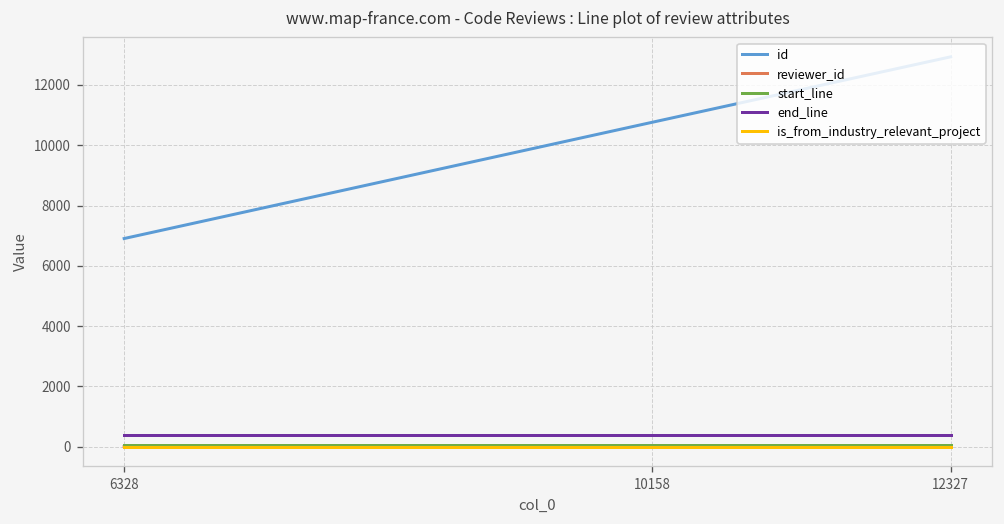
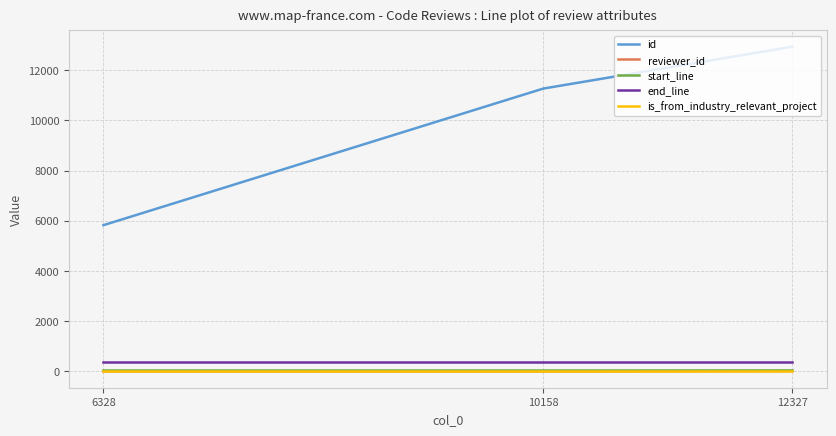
id, 6328: 6900 -> 5800
id, 10158: 10800 -> 11300
